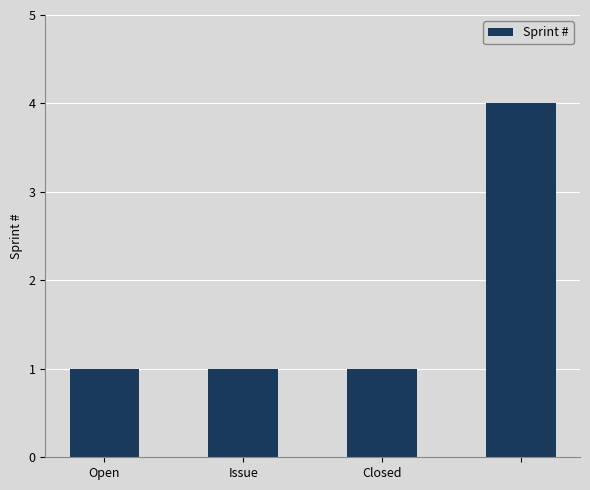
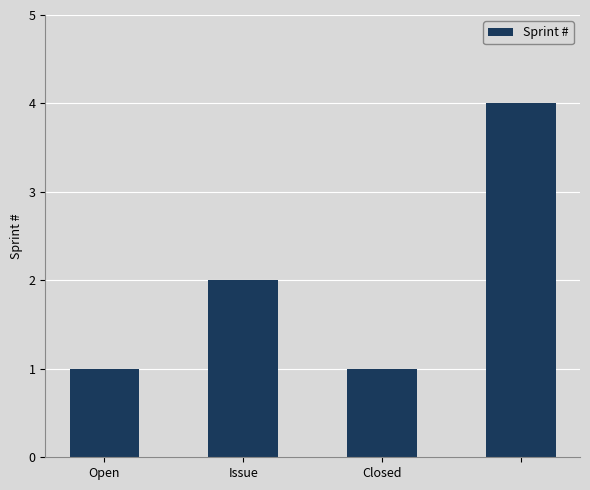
Issue: 1 -> 2
